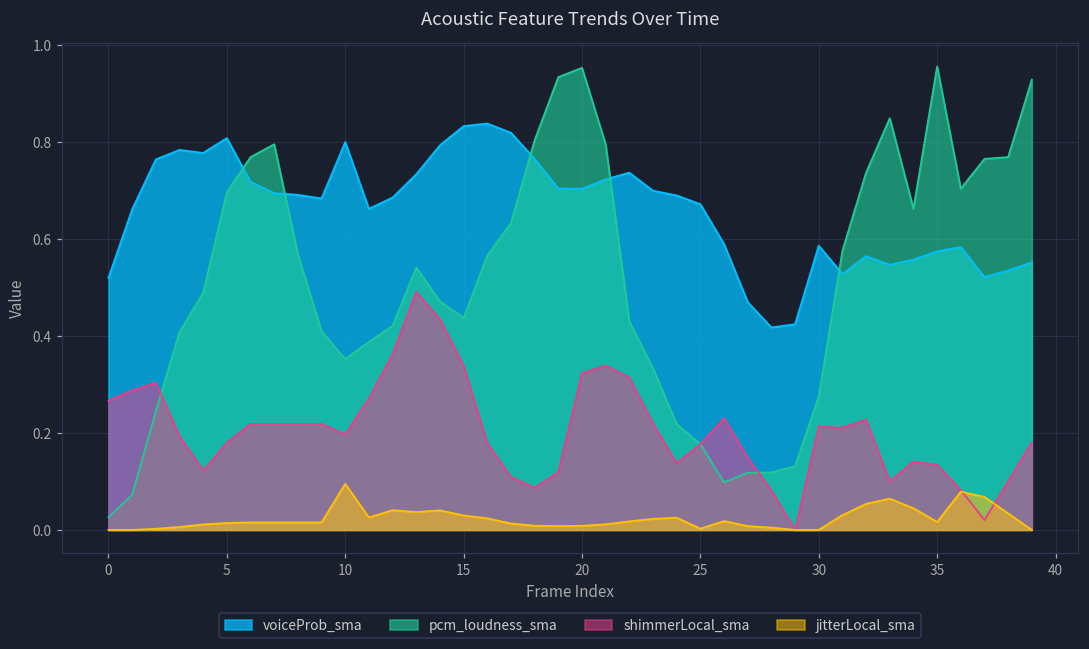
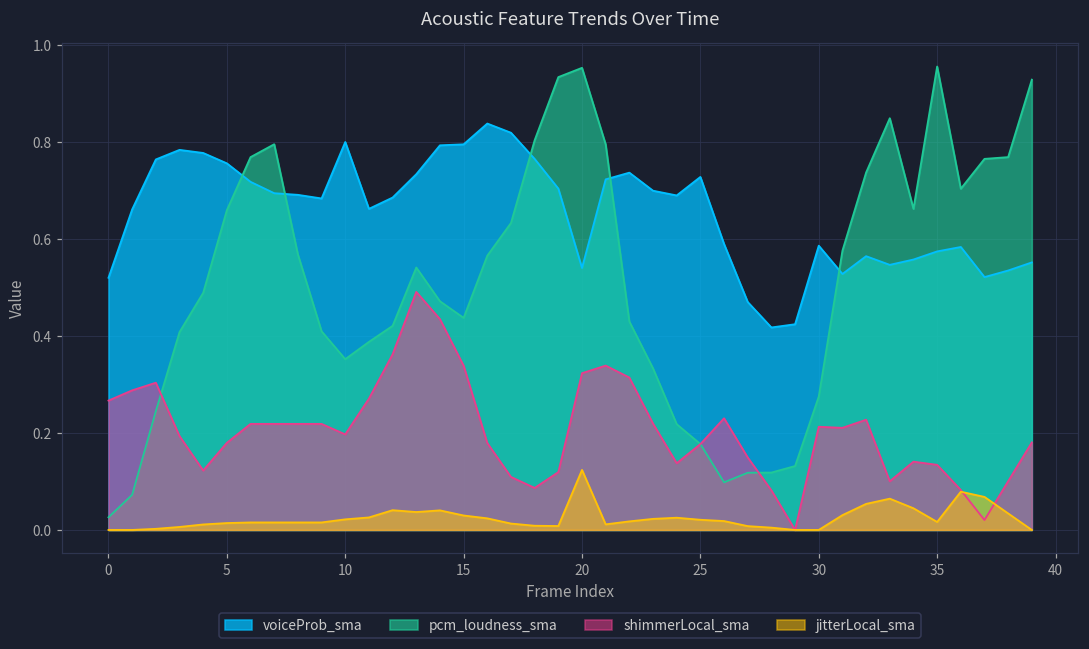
voiceProb_sma, 5: 0.81 -> 0.76
pcm_loudness_sma, 5: 0.70 -> 0.66
jitterLocal_sma, 10: 0.10 -> 0.02
voiceProb_sma, 15: 0.83 -> 0.80
voiceProb_sma, 20: 0.70 -> 0.54
jitterLocal_sma, 20: 0.01 -> 0.12
voiceProb_sma, 25: 0.67 -> 0.73
jitterLocal_sma, 25: 0.00 -> 0.02
